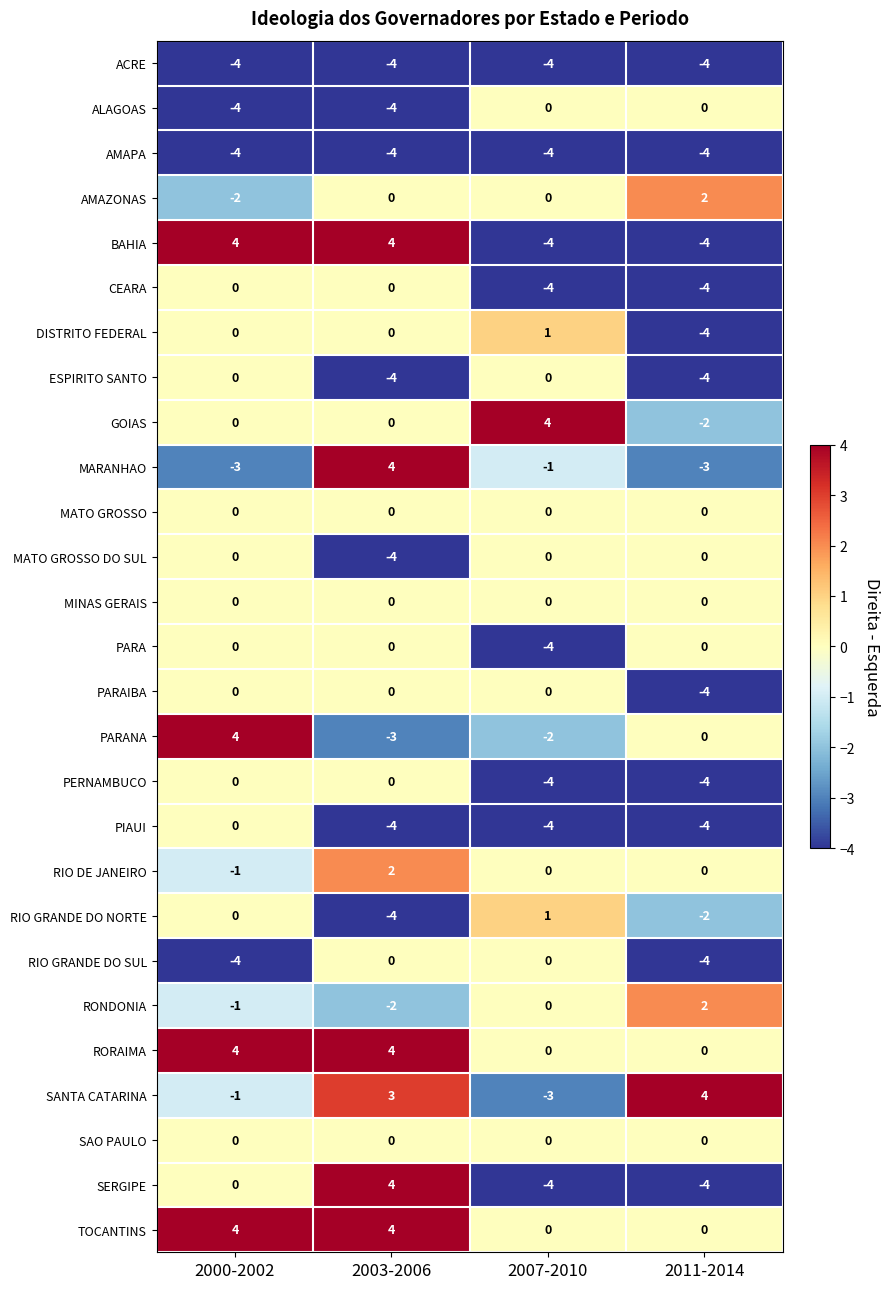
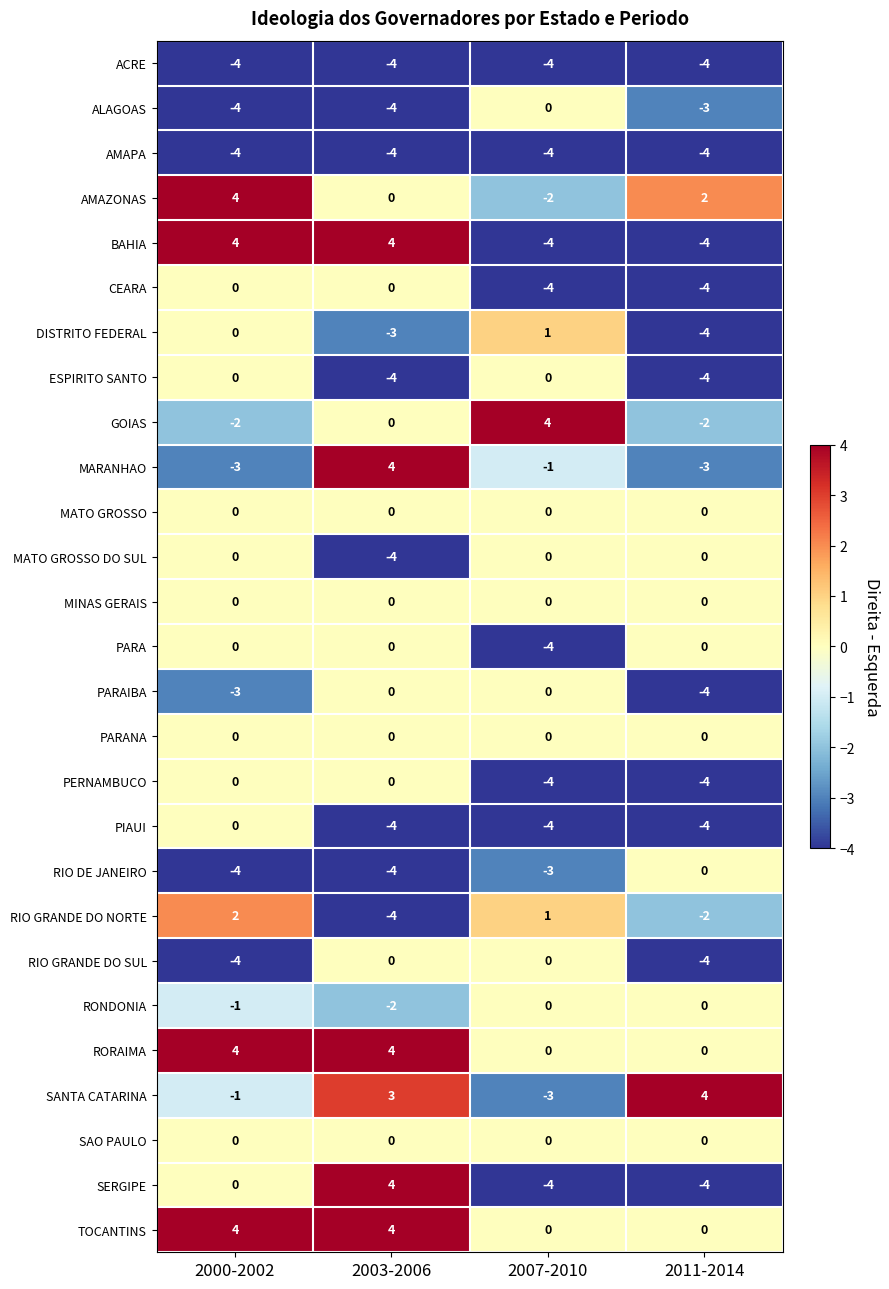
ALAGOAS, 2011-2014: 0 -> -3
AMAZONAS, 2000-2002: -2 -> 4
AMAZONAS, 2007-2010: 0 -> -2
DISTRITO FEDERAL, 2003-2006: 0 -> -3
GOIAS, 2000-2002: 0 -> -2
PARAIBA, 2000-2002: 0 -> -3
PARANA, 2000-2002: 4 -> 0
PARANA, 2003-2006: -3 -> 0
PARANA, 2007-2010: -2 -> 0
RIO DE JANEIRO, 2000-2002: -1 -> -4
RIO DE JANEIRO, 2003-2006: 2 -> -4
RIO DE JANEIRO, 2007-2010: 0 -> -3
RIO GRANDE DO NORTE, 2000-2002: 0 -> 2
RONDONIA, 2011-2014: 2 -> 0
